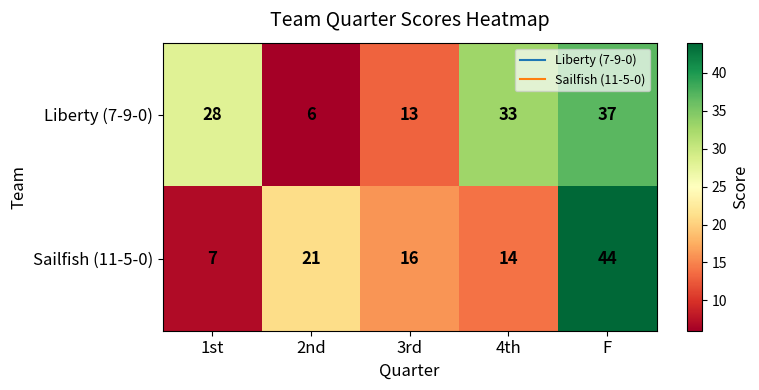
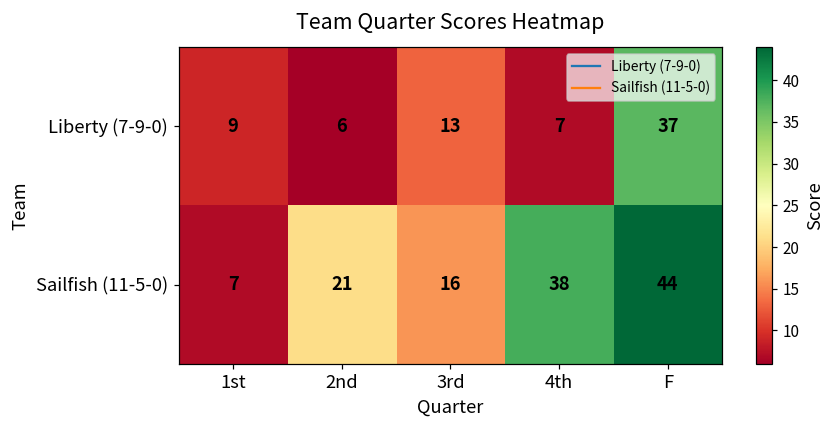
Liberty (7-9-0), 1st: 28 -> 9
Liberty (7-9-0), 4th: 33 -> 7
Sailfish (11-5-0), 4th: 14 -> 38
